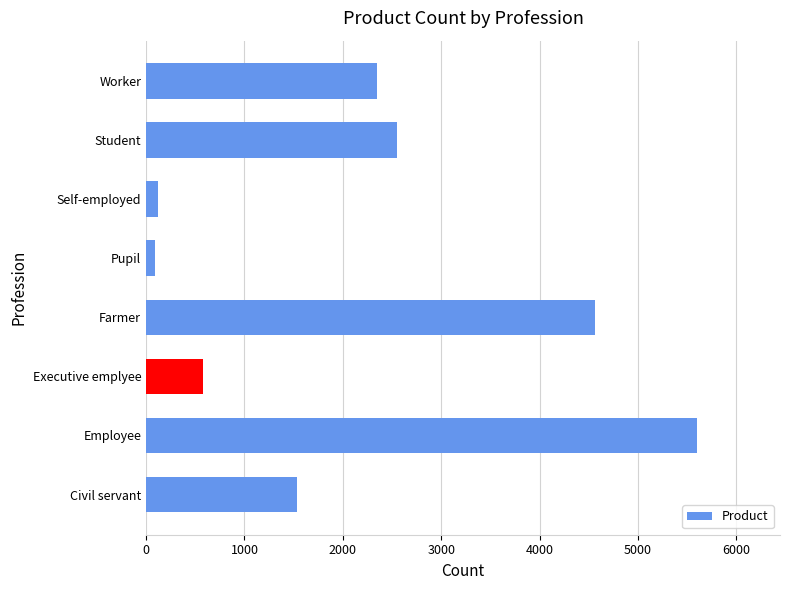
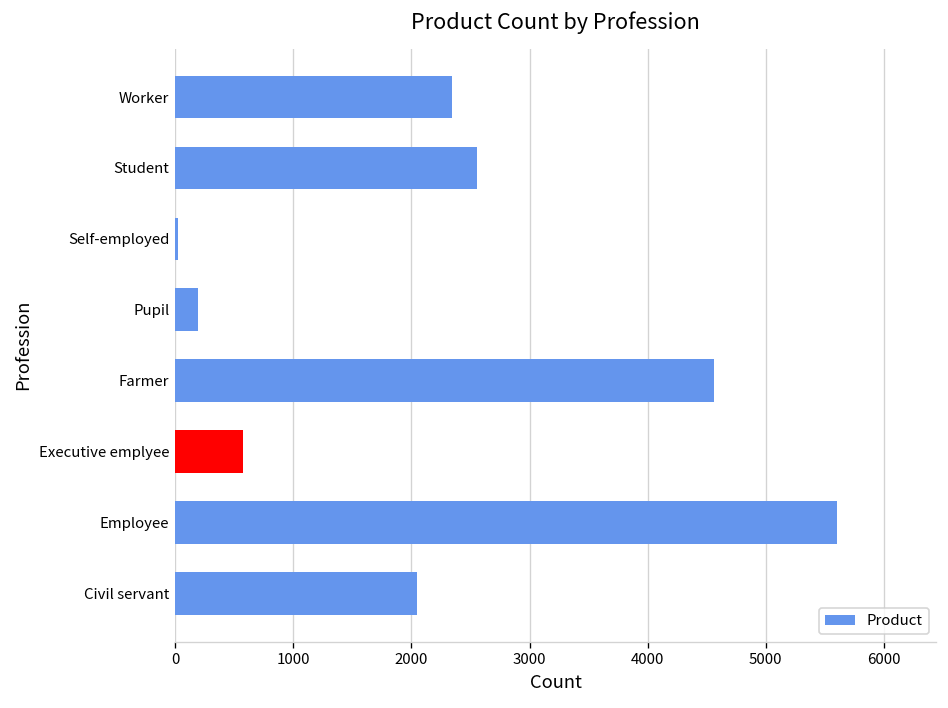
Self-employed: 100 -> 0
Pupil: 100 -> 200
Civil servant: 1500 -> 2000
